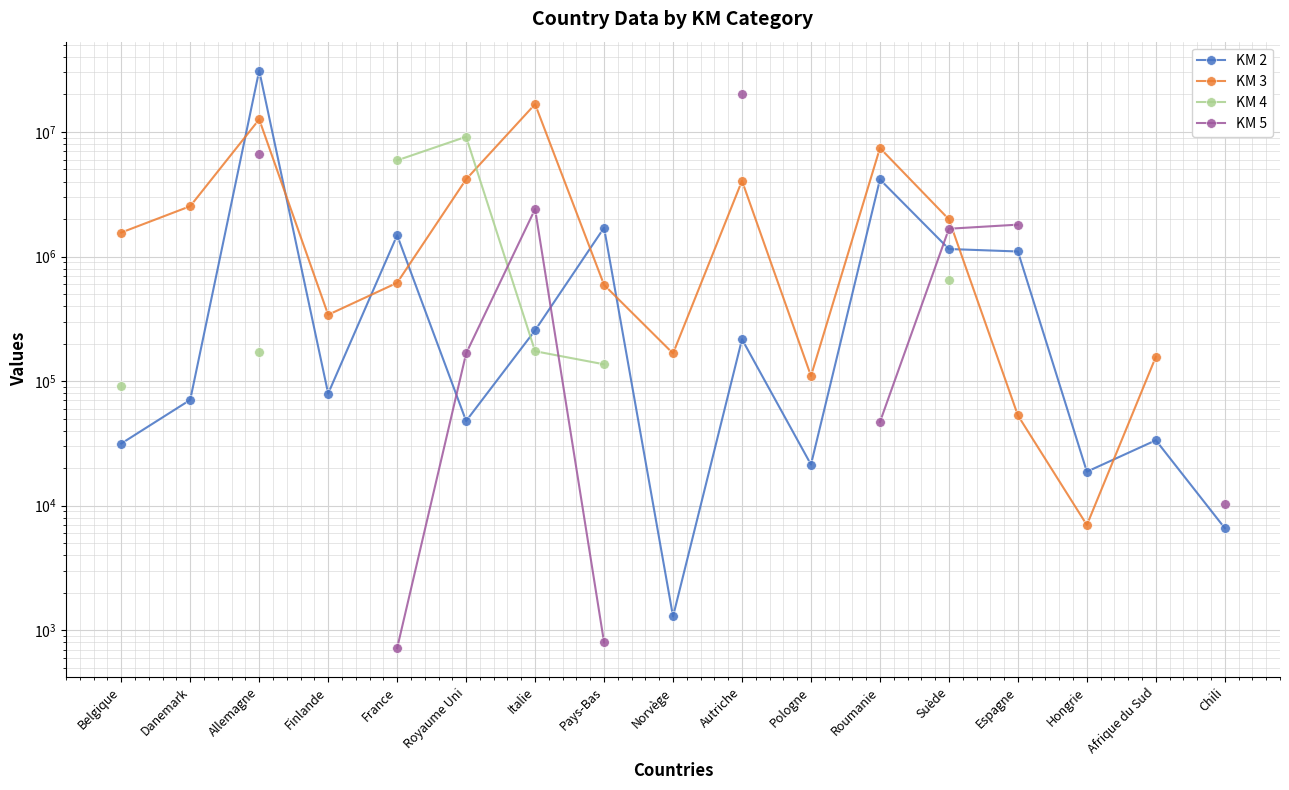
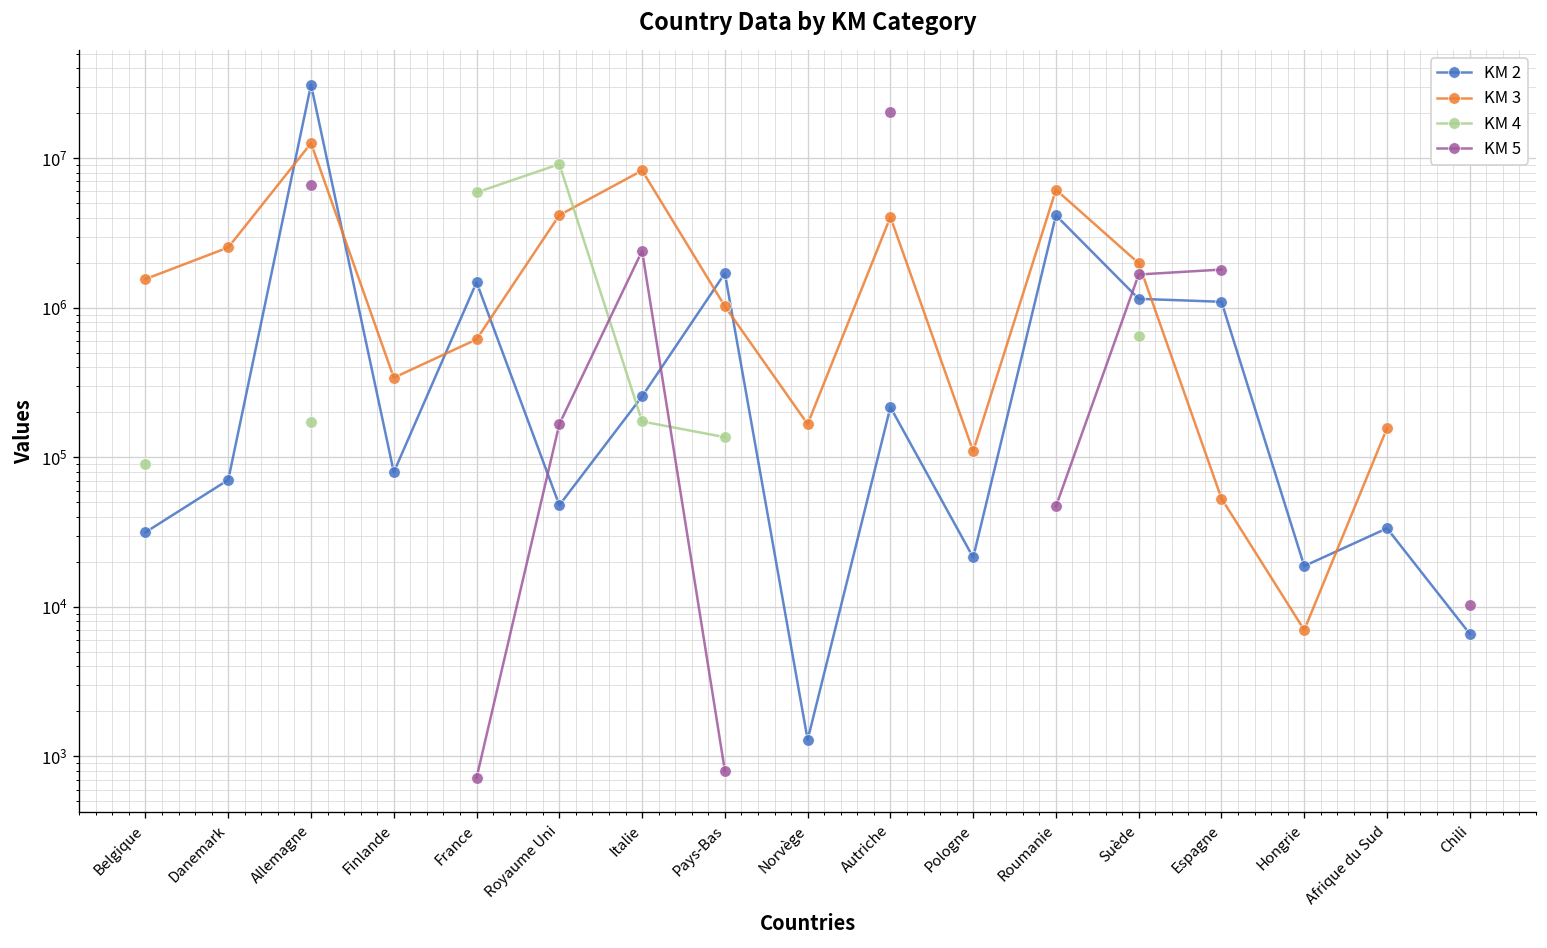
KM 3, Italie: 17000000 -> 8000000
KM 3, Pays-Bas: 600000 -> 1000000
KM 3, Roumanie: 7000000 -> 6000000
